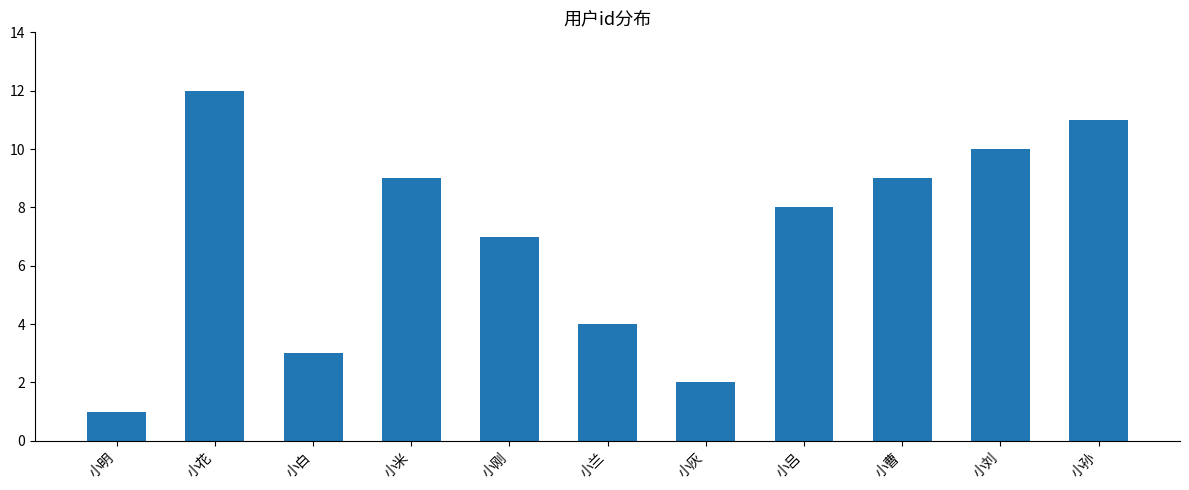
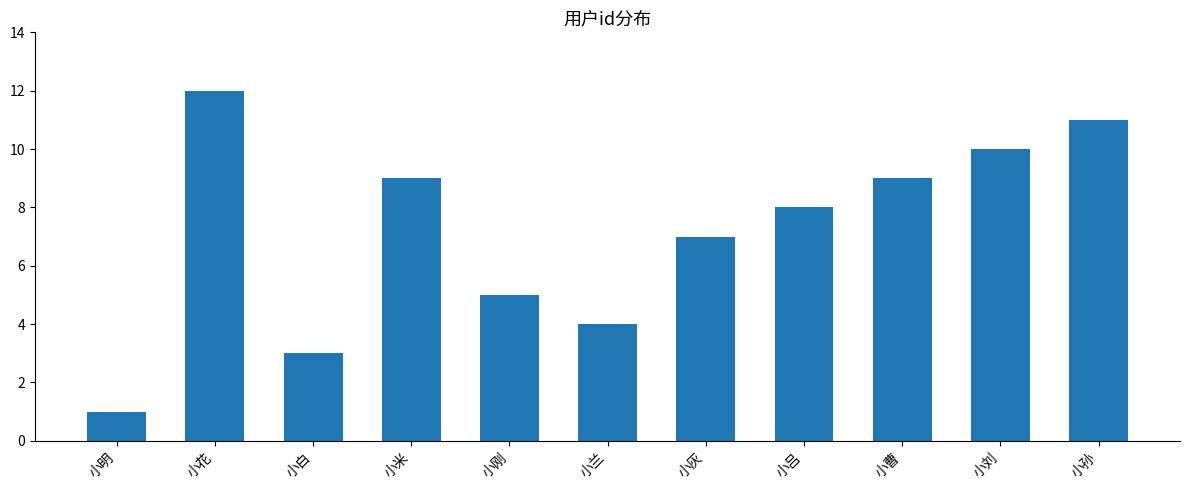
小刚: 7 -> 5
小灰: 2 -> 7
